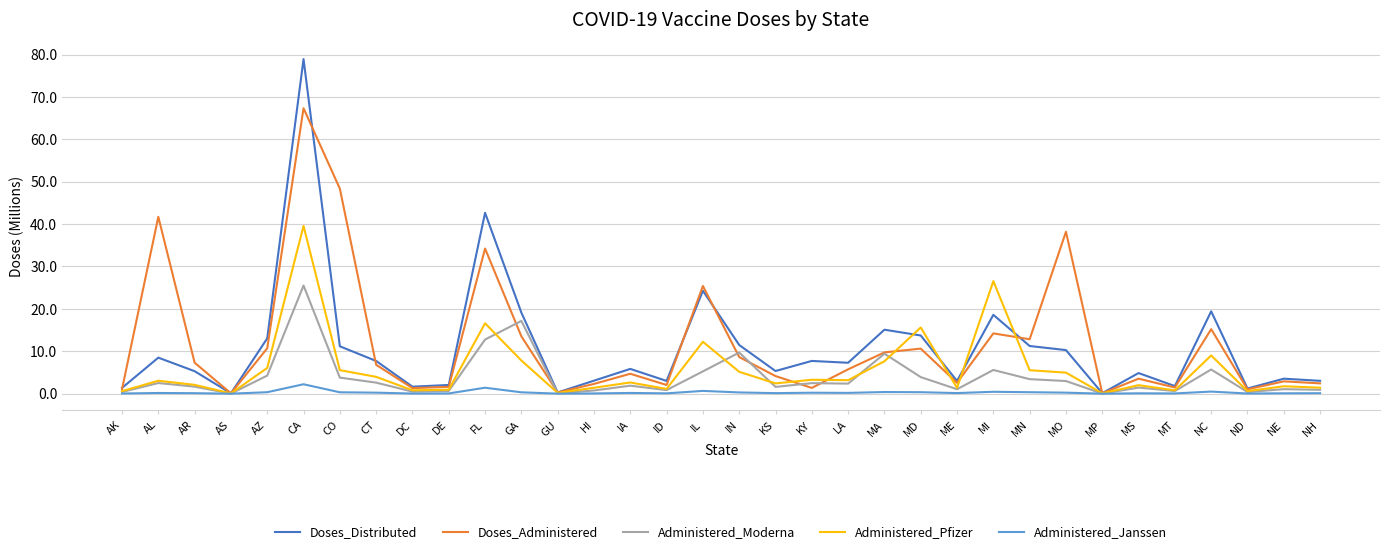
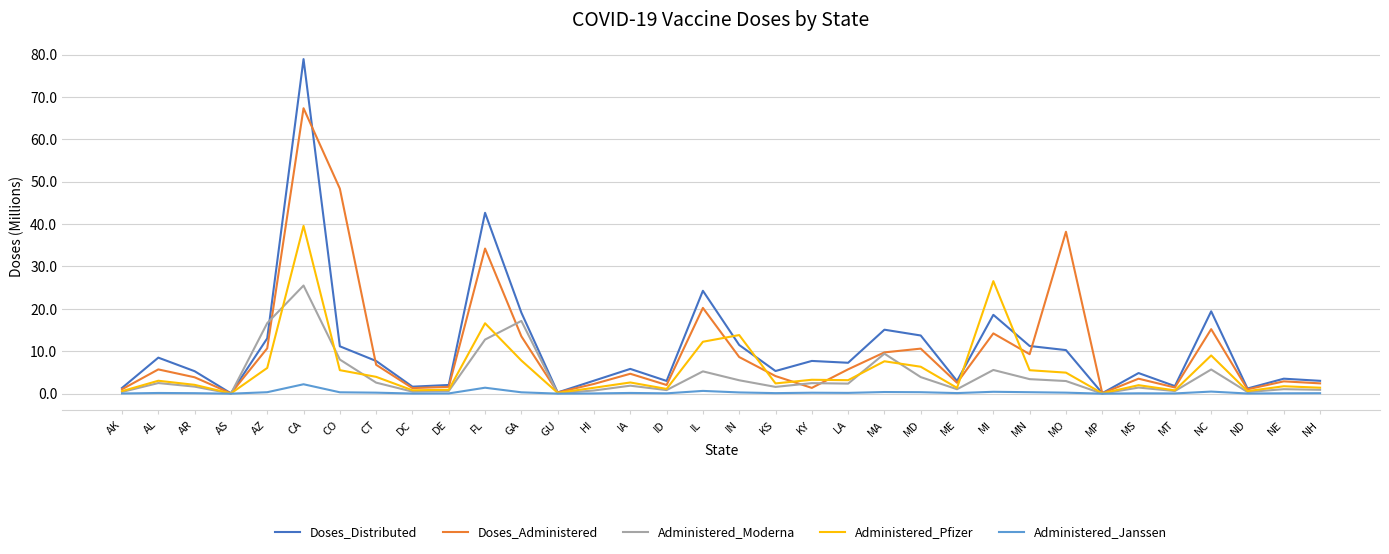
Doses_Administered, AL: 42 -> 6
Doses_Administered, AR: 7 -> 4
Administered_Moderna, AZ: 4 -> 17
Administered_Moderna, CO: 4 -> 8
Doses_Administered, IL: 25 -> 20
Administered_Moderna, IN: 10 -> 3
Administered_Pfizer, IN: 5 -> 14
Administered_Pfizer, MD: 16 -> 6
Doses_Administered, MN: 13 -> 9
